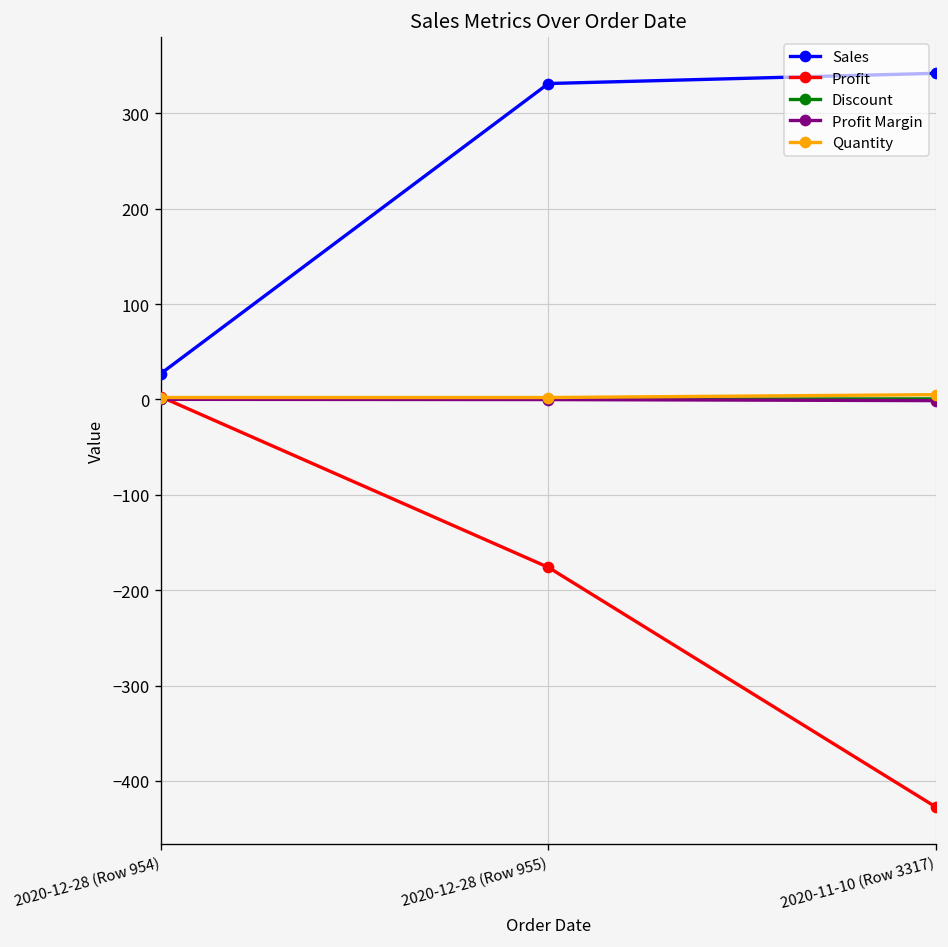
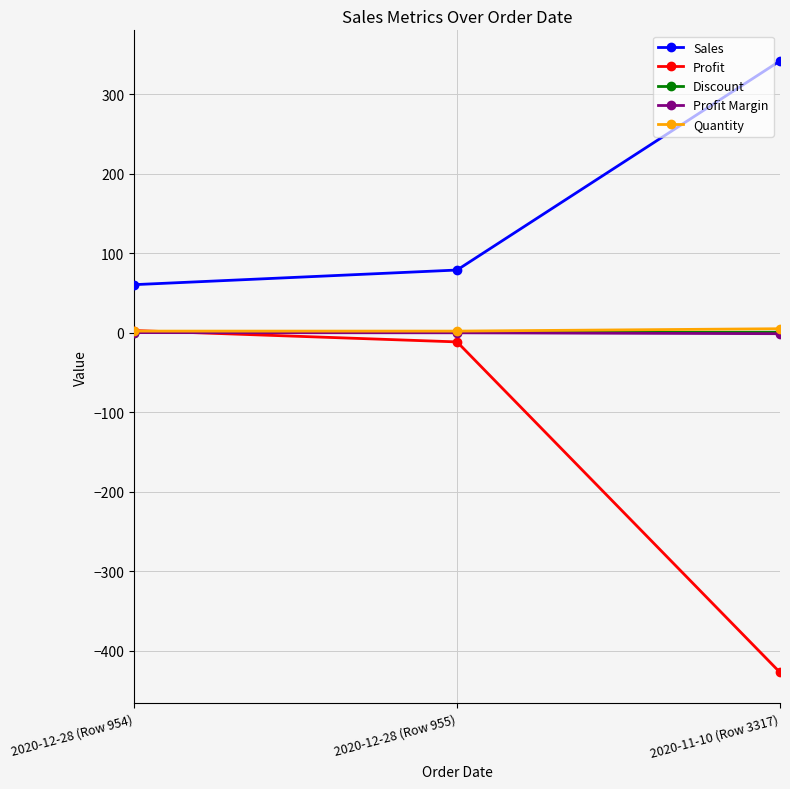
Sales, 2020-12-28 (Row 954): 30 -> 60
Sales, 2020-12-28 (Row 955): 330 -> 80
Profit, 2020-12-28 (Row 955): -180 -> -10
